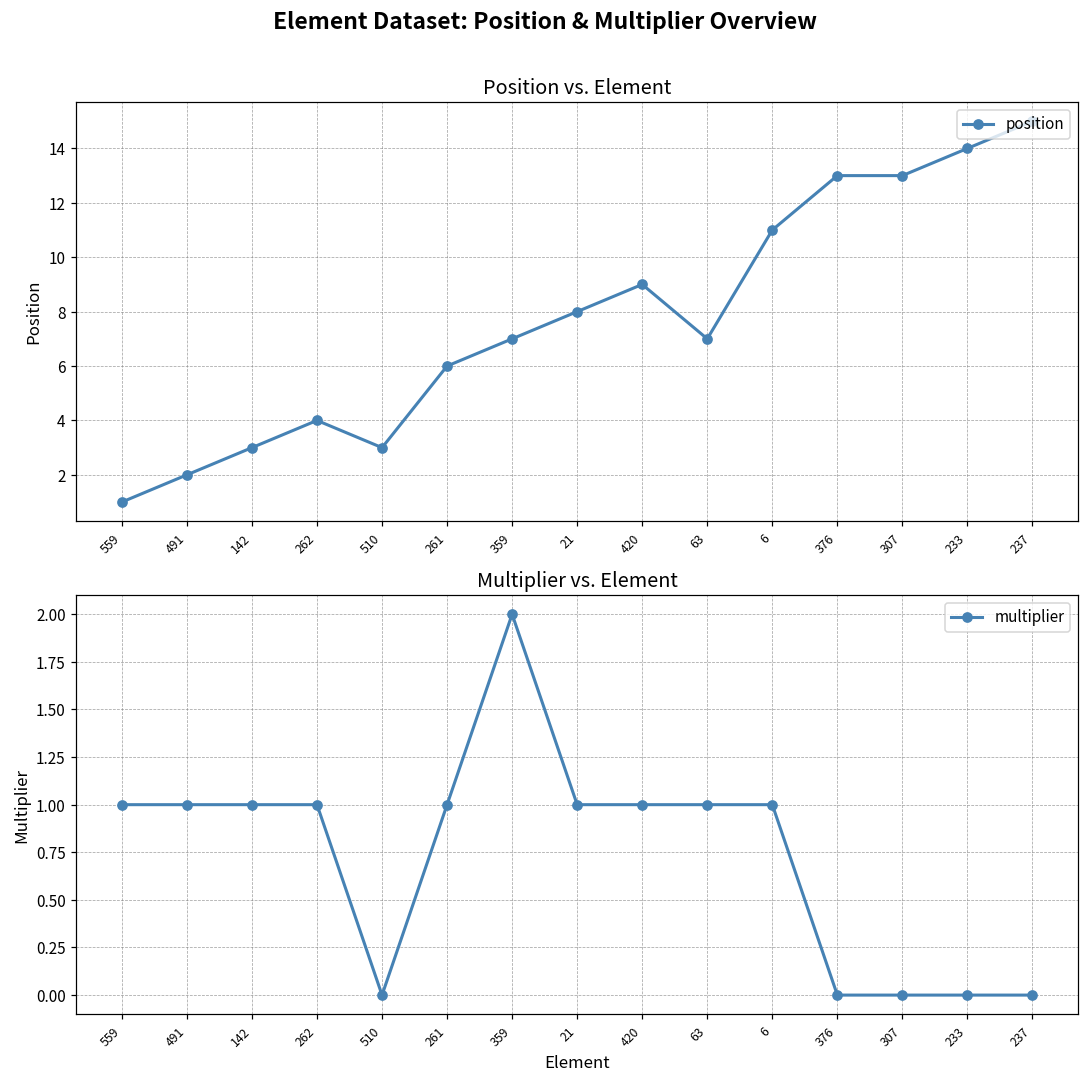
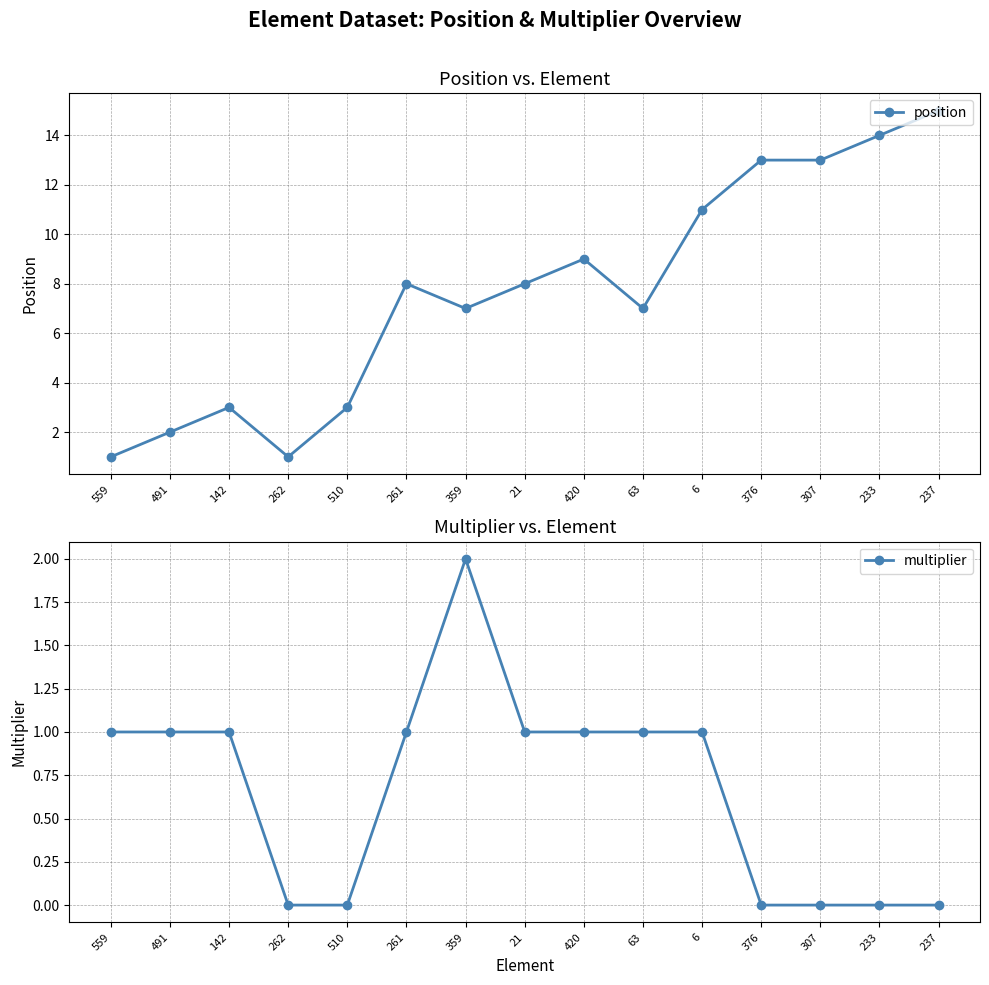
Position vs. Element, 262: 4 -> 1
Position vs. Element, 261: 6 -> 8
Multiplier vs. Element, 262: 1 -> 0
